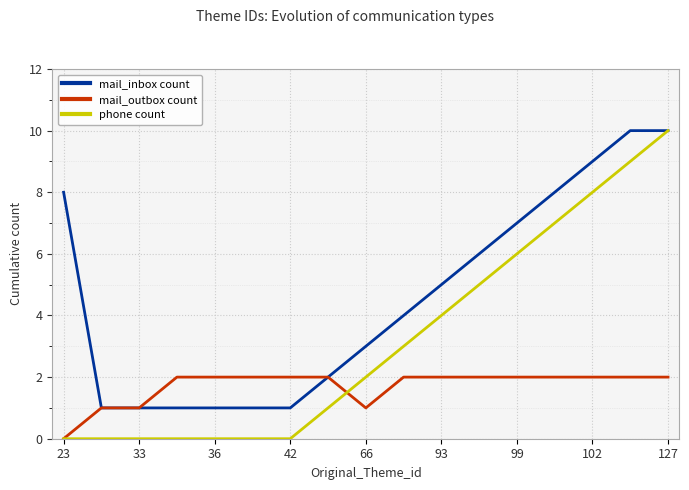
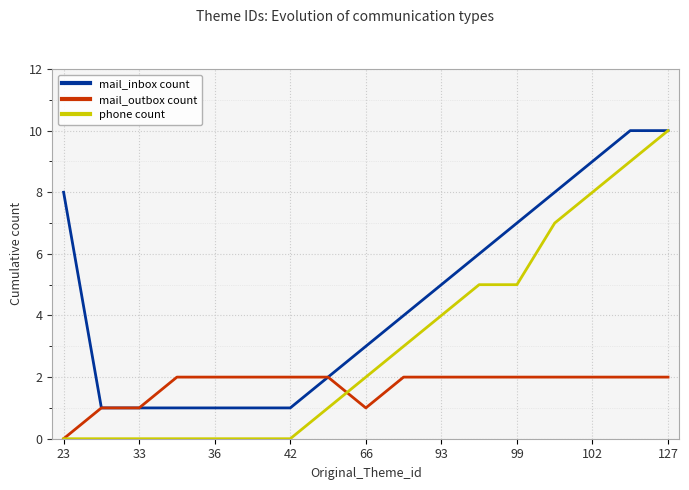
phone count, 99: 6 -> 5
